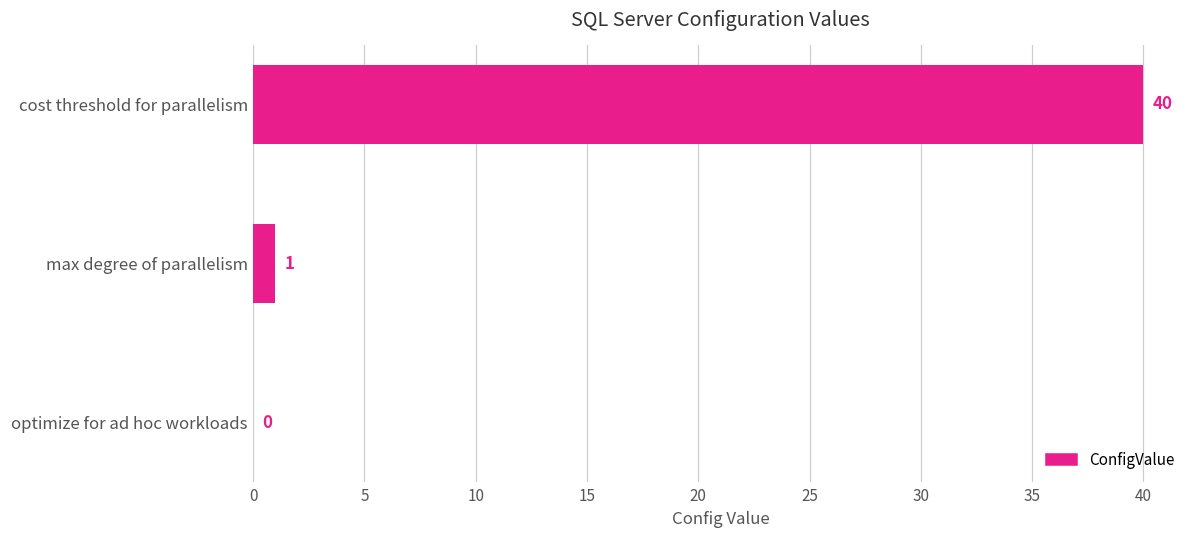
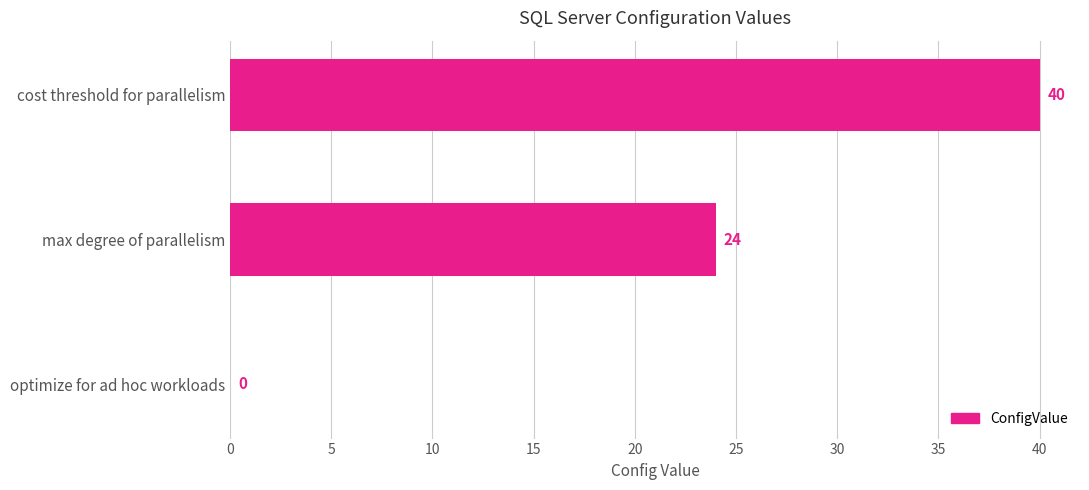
max degree of parallelism: 1 -> 24
